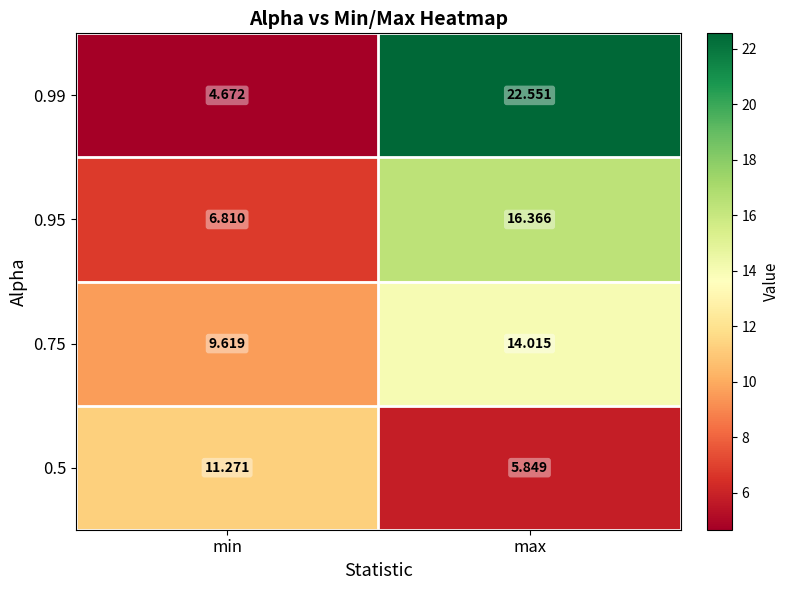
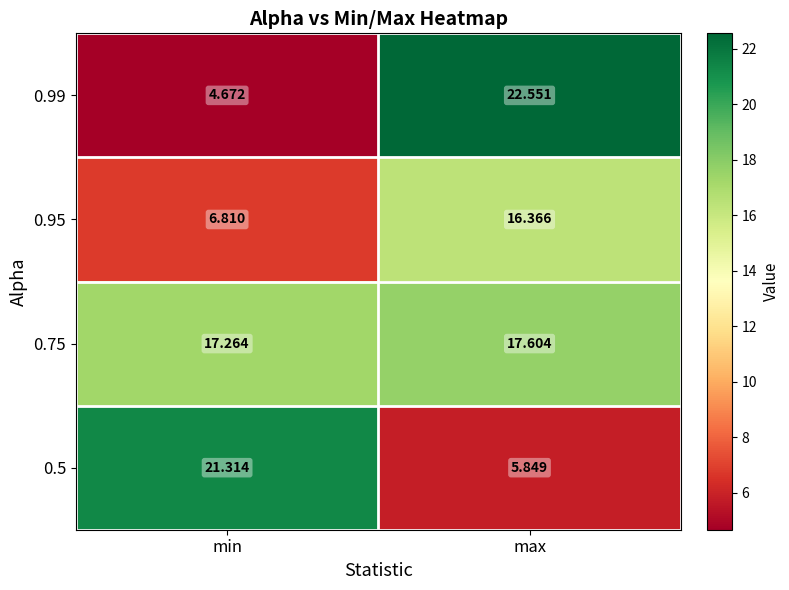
0.75, min: 9.619 -> 17.264
0.75, max: 14.015 -> 17.604
0.5, min: 11.271 -> 21.314
